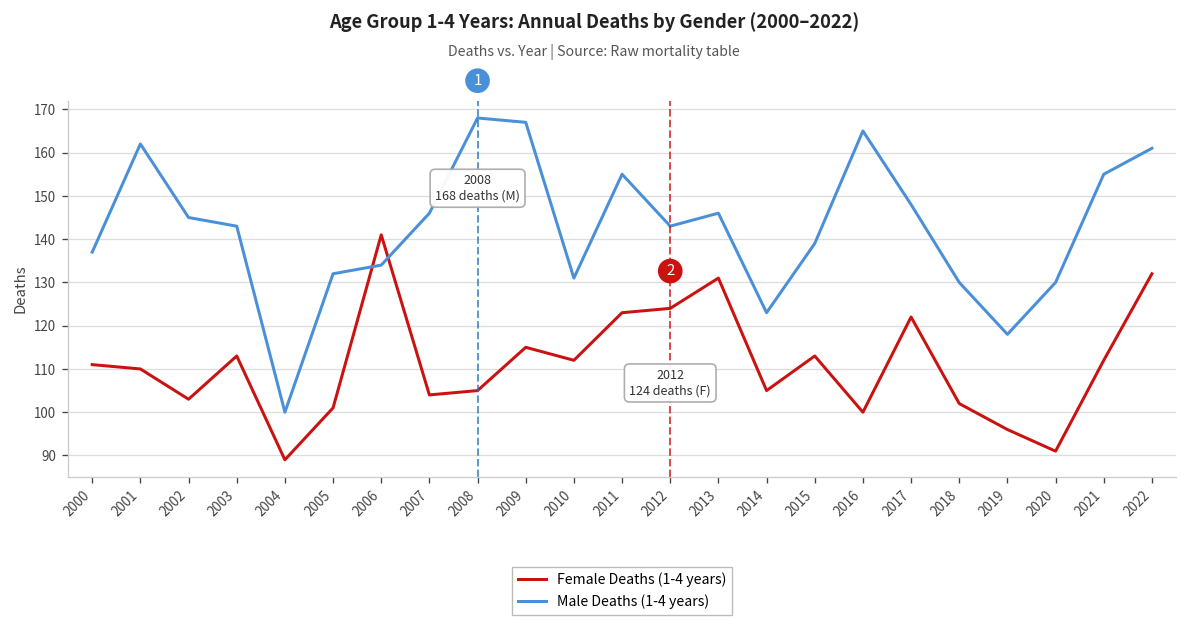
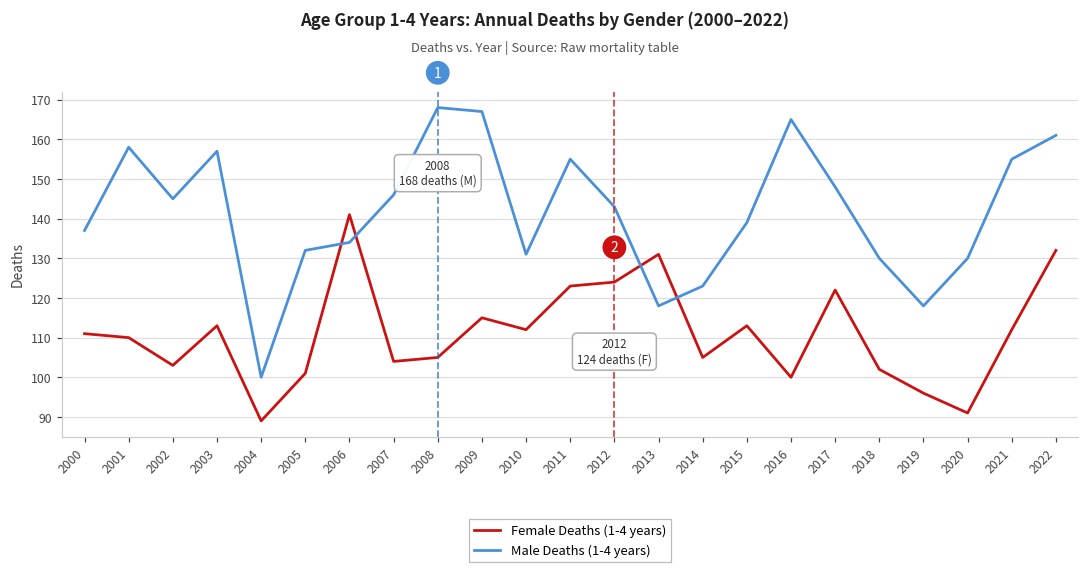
Male Deaths (1-4 years), 2001: 162 -> 158
Male Deaths (1-4 years), 2003: 143 -> 157
Male Deaths (1-4 years), 2013: 146 -> 118
